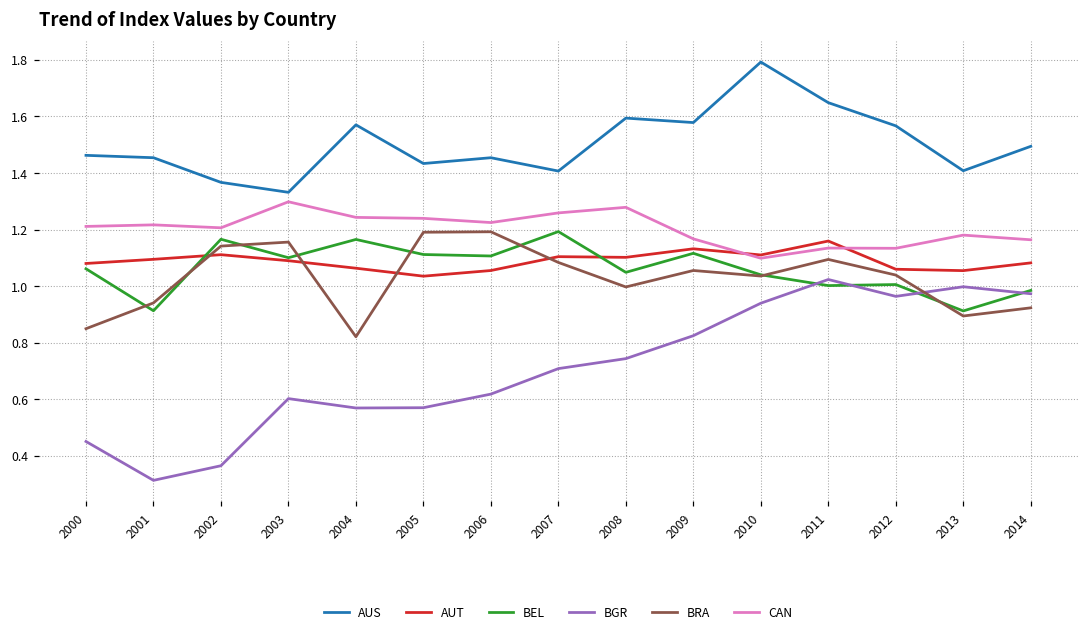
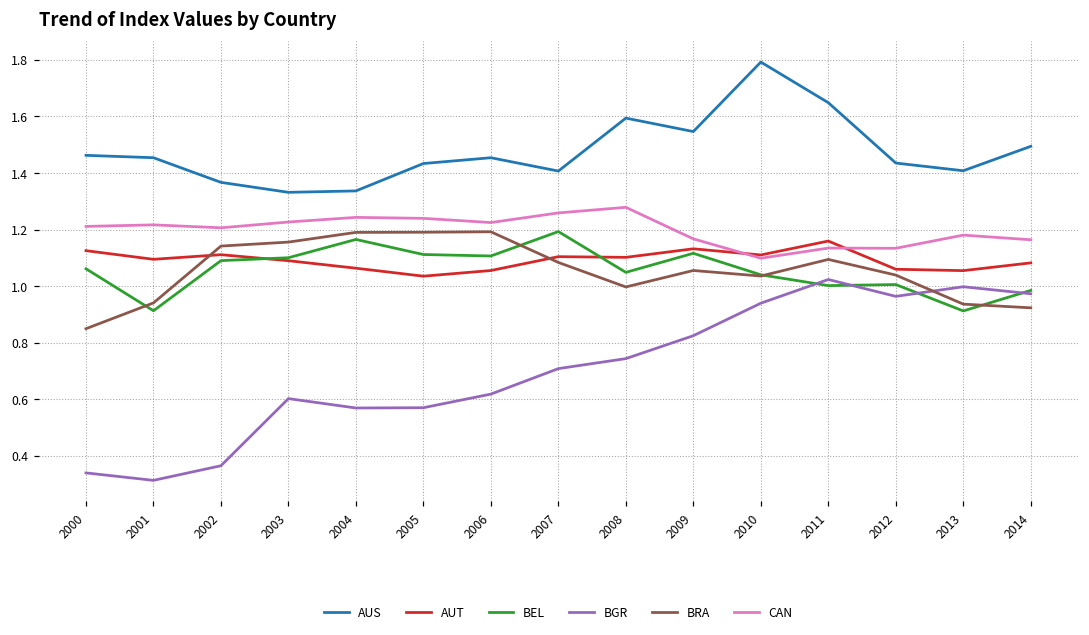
AUT, 2000: 1.08 -> 1.13
BGR, 2000: 0.45 -> 0.34
BEL, 2002: 1.17 -> 1.09
CAN, 2003: 1.30 -> 1.23
AUS, 2004: 1.57 -> 1.34
BRA, 2004: 0.82 -> 1.19
AUS, 2009: 1.58 -> 1.55
AUS, 2012: 1.57 -> 1.44
BRA, 2013: 0.89 -> 0.94
